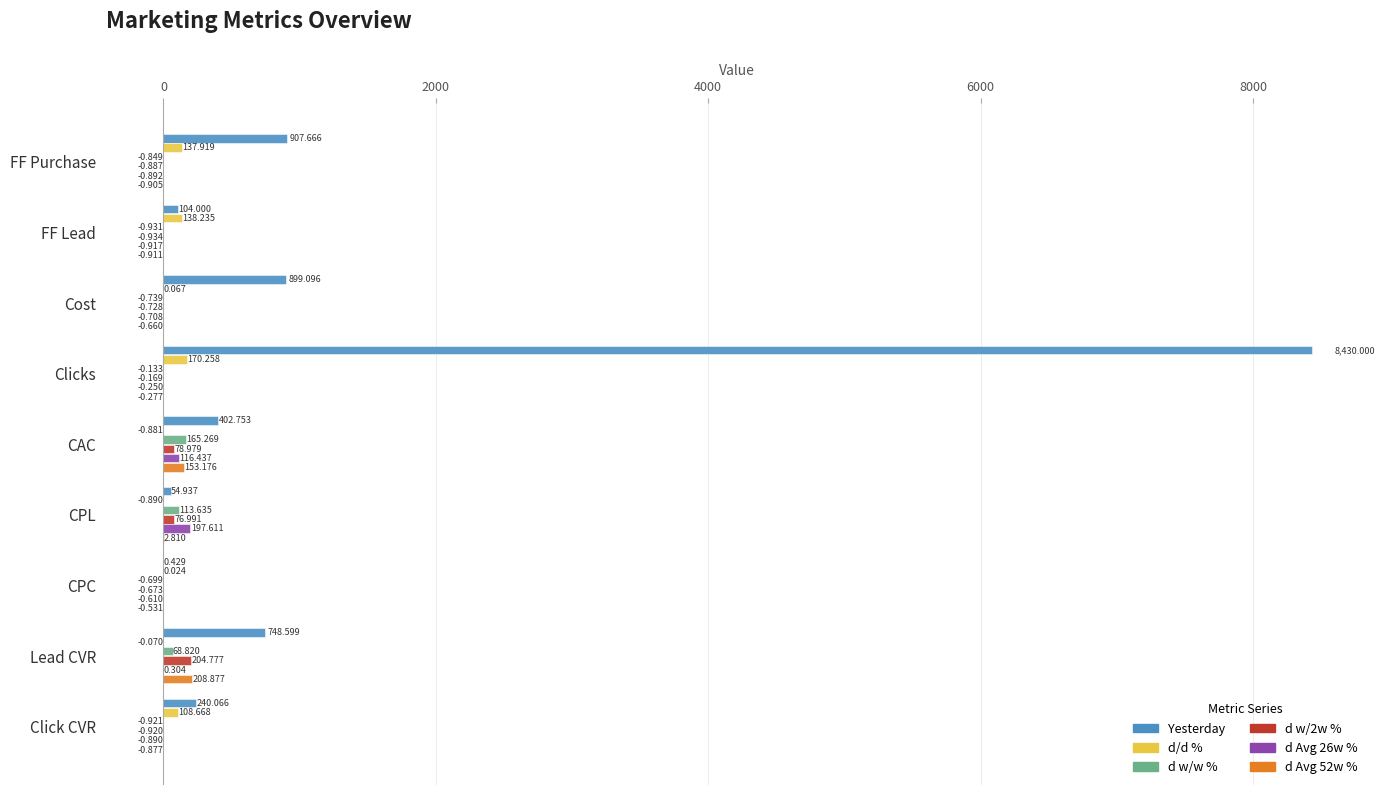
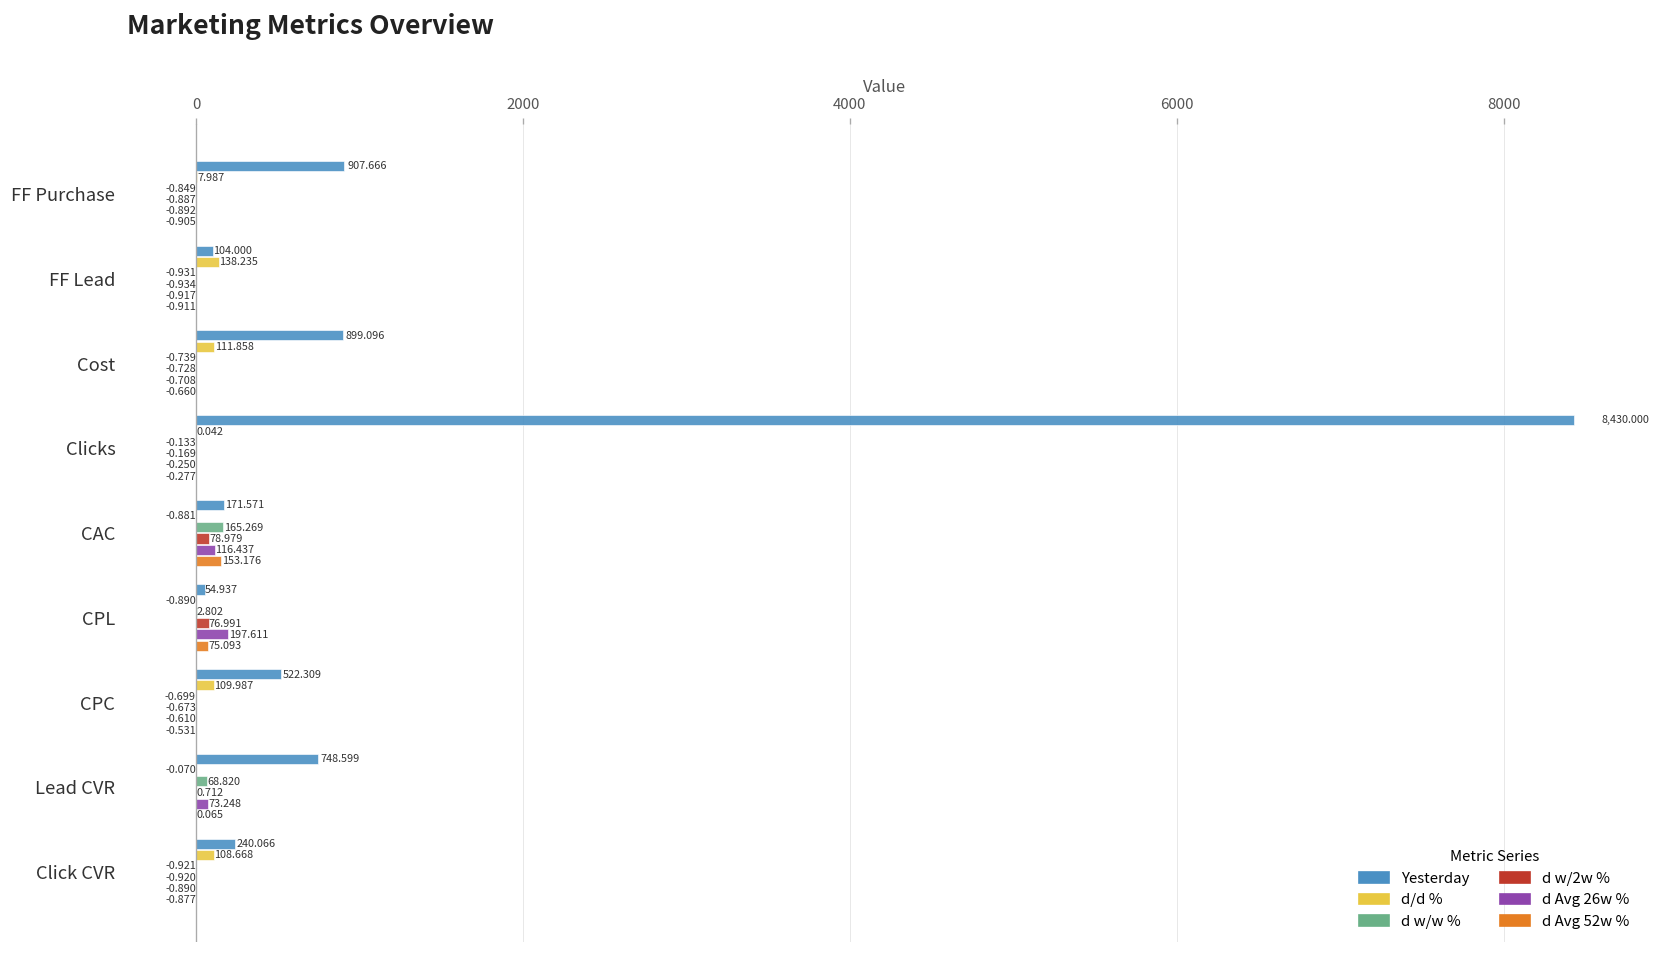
d/d %, FF Purchase: 137.919 -> 7.987
d/d %, Cost: 0.067 -> 111.858
d/d %, Clicks: 170.258 -> 0.042
Yesterday, CAC: 402.753 -> 171.571
d w/w %, CPL: 113.635 -> 2.802
d Avg 52w %, CPL: 2.810 -> 75.093
Yesterday, CPC: 0.429 -> 522.309
d/d %, CPC: 0.024 -> 109.987
d w/2w %, Lead CVR: 204.777 -> 0.712
d Avg 26w %, Lead CVR: 0.304 -> 73.248
d Avg 52w %, Lead CVR: 208.877 -> 0.065
